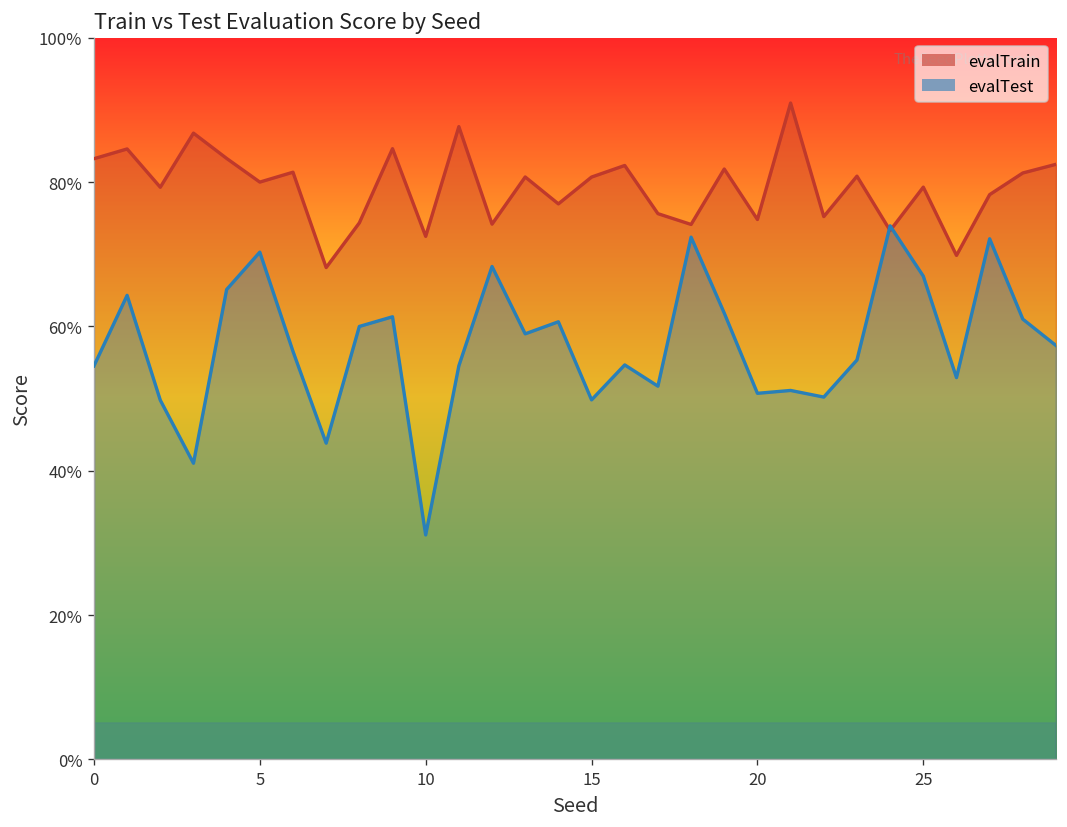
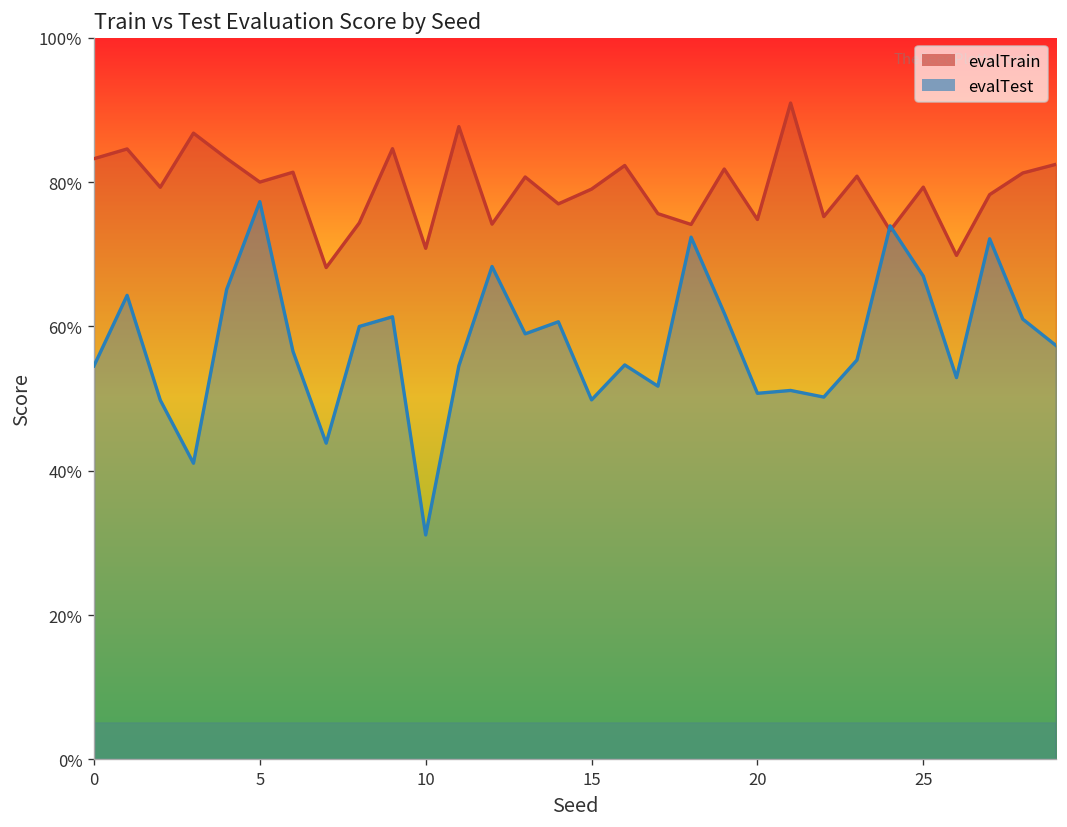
evalTest, 5: 70% -> 77%
evalTrain, 10: 72% -> 71%
evalTrain, 15: 81% -> 79%
